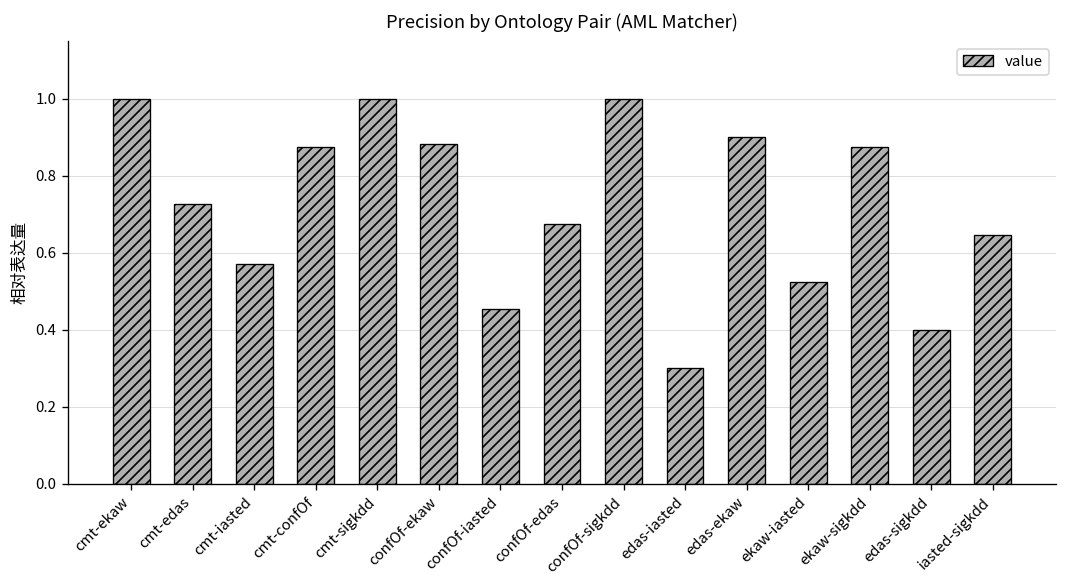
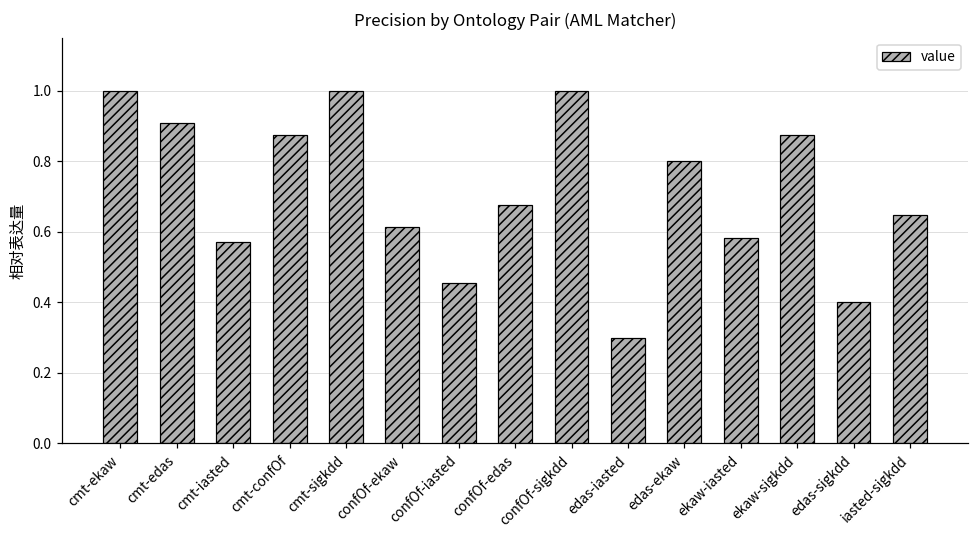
cmt-edas: 0.73 -> 0.91
confOf-ekaw: 0.88 -> 0.61
edas-ekaw: 0.9 -> 0.8
ekaw-iasted: 0.52 -> 0.58
